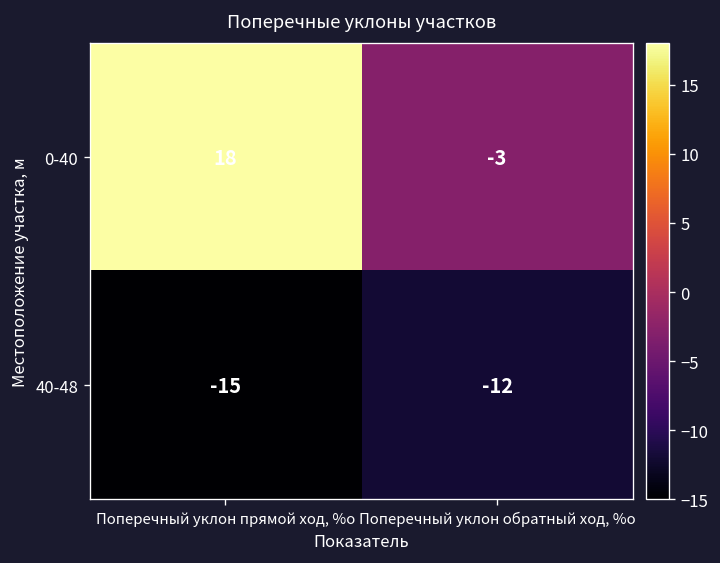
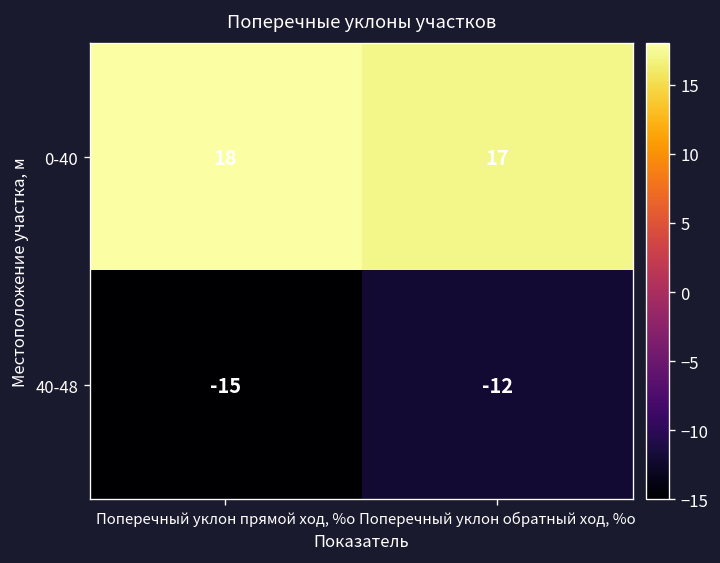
0-40, Поперечный уклон обратный ход, %о: -3 -> 17
